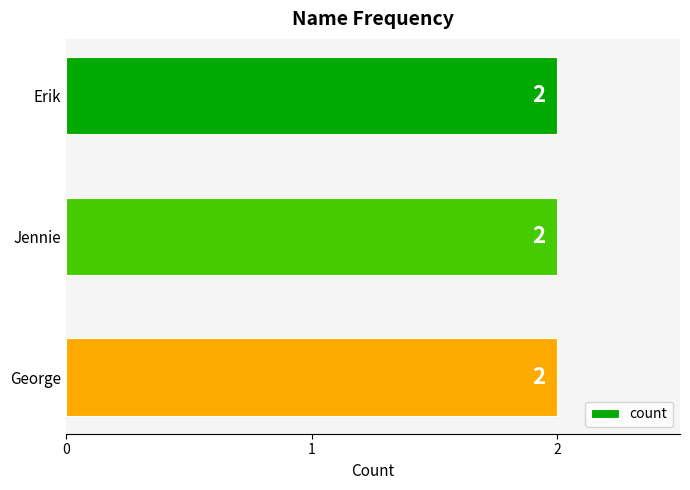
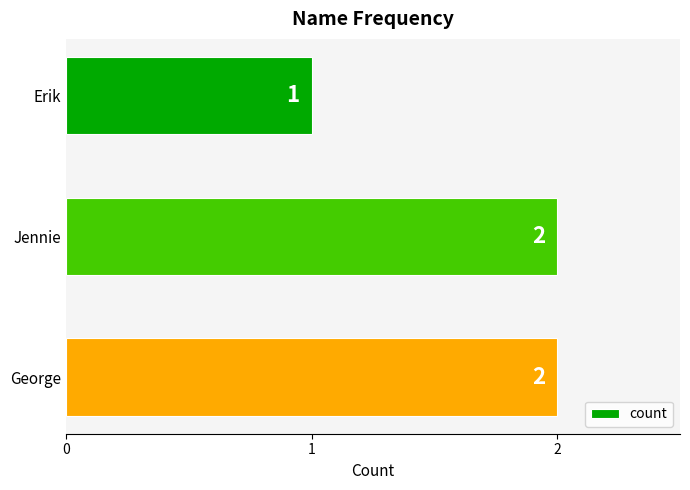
Erik: 2 -> 1
